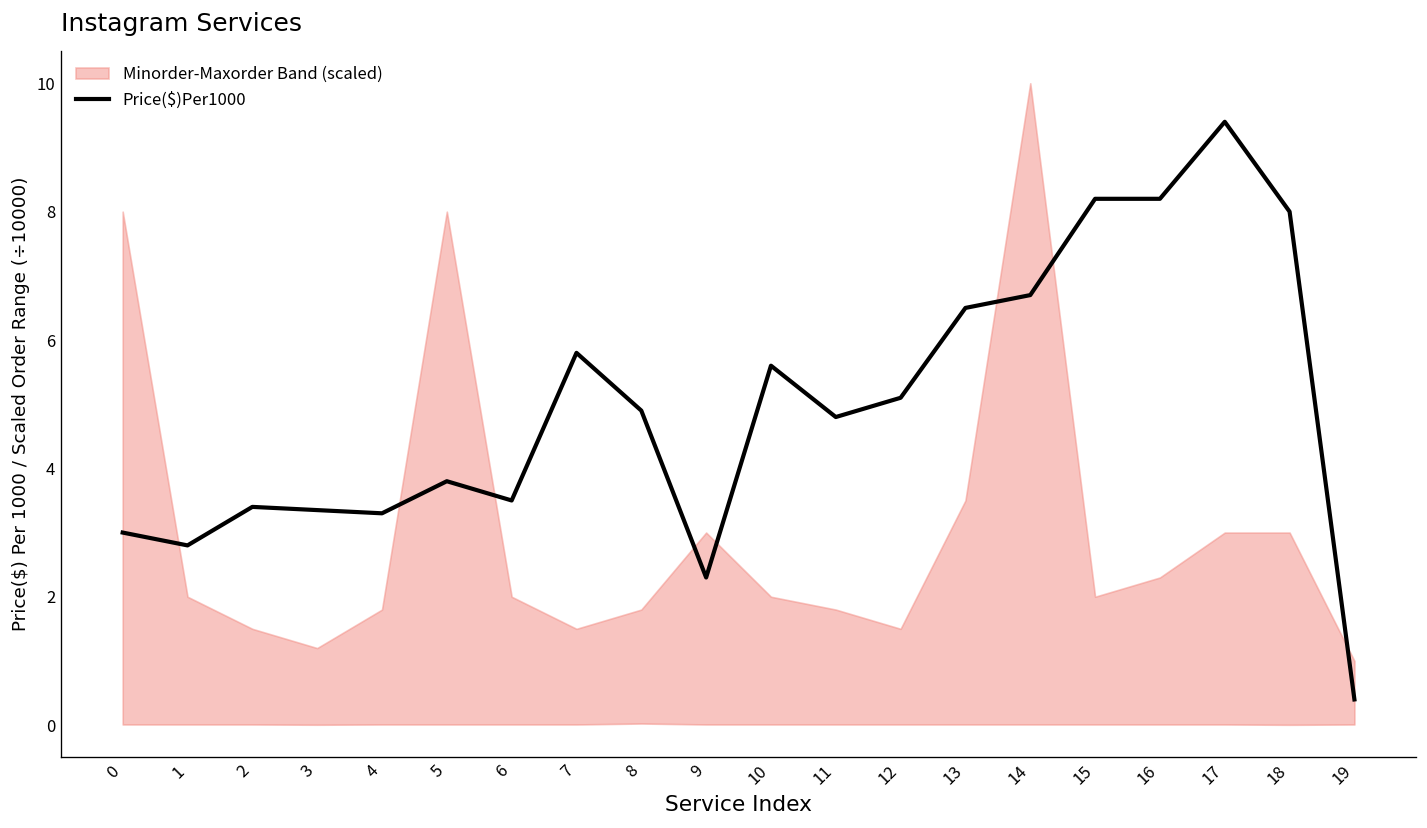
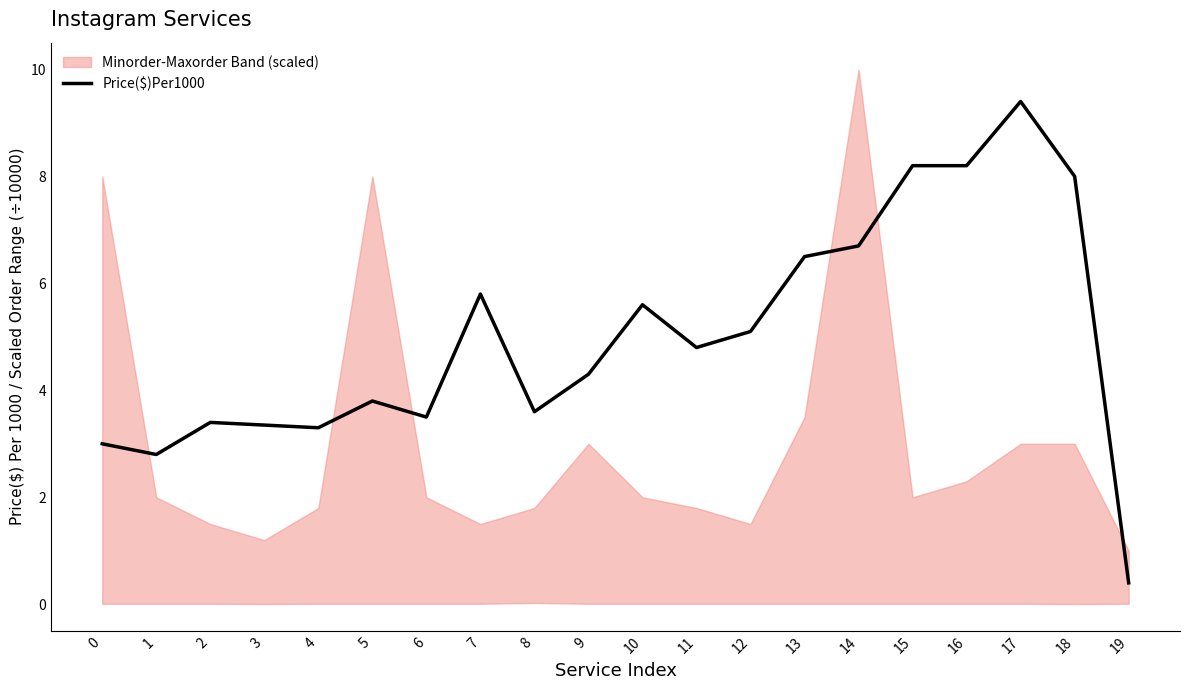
Price($)Per1000, 8: 4.9 -> 3.6
Price($)Per1000, 9: 2.3 -> 4.3
